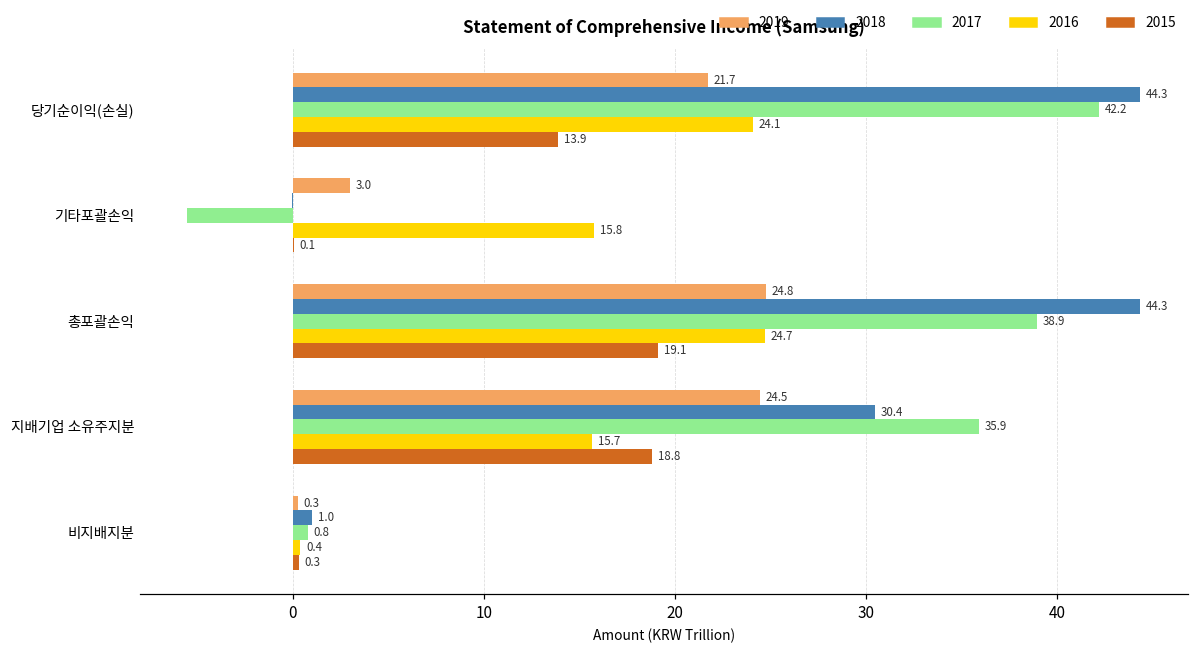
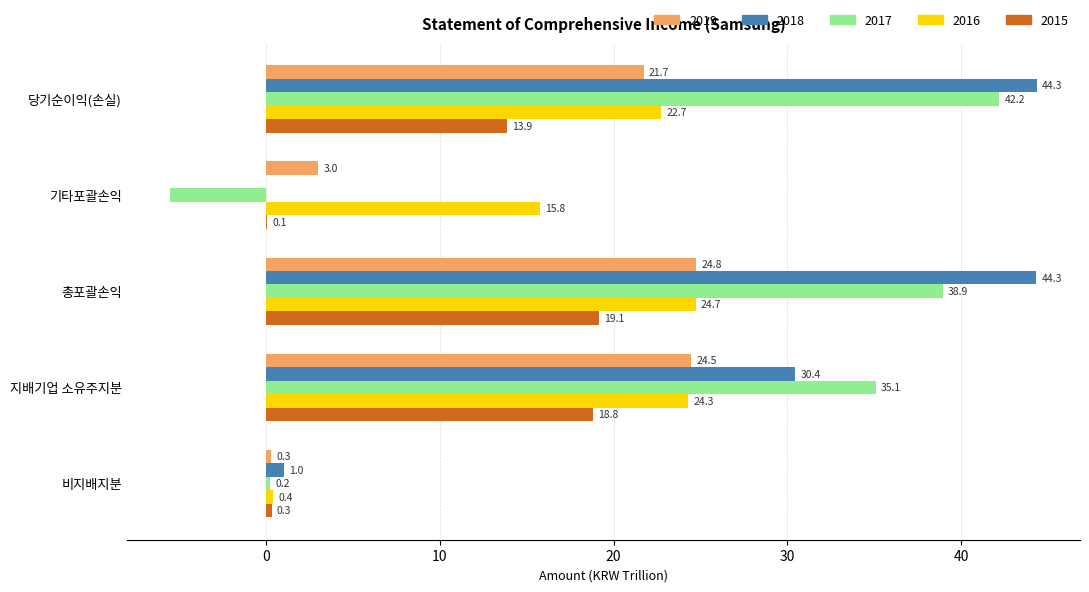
2016, 당기순이익(손실): 24.1 -> 22.7
2017, 지배기업 소유주지분: 35.9 -> 35.1
2016, 지배기업 소유주지분: 15.7 -> 24.3
2017, 비지배지분: 0.8 -> 0.2
